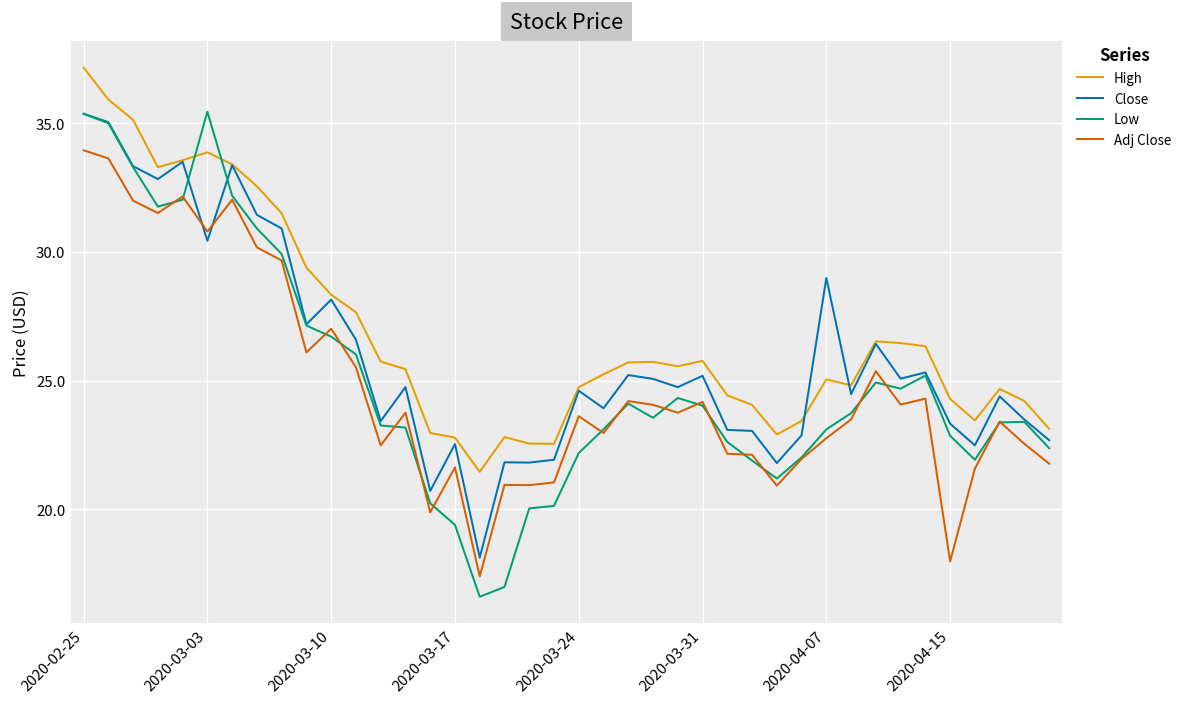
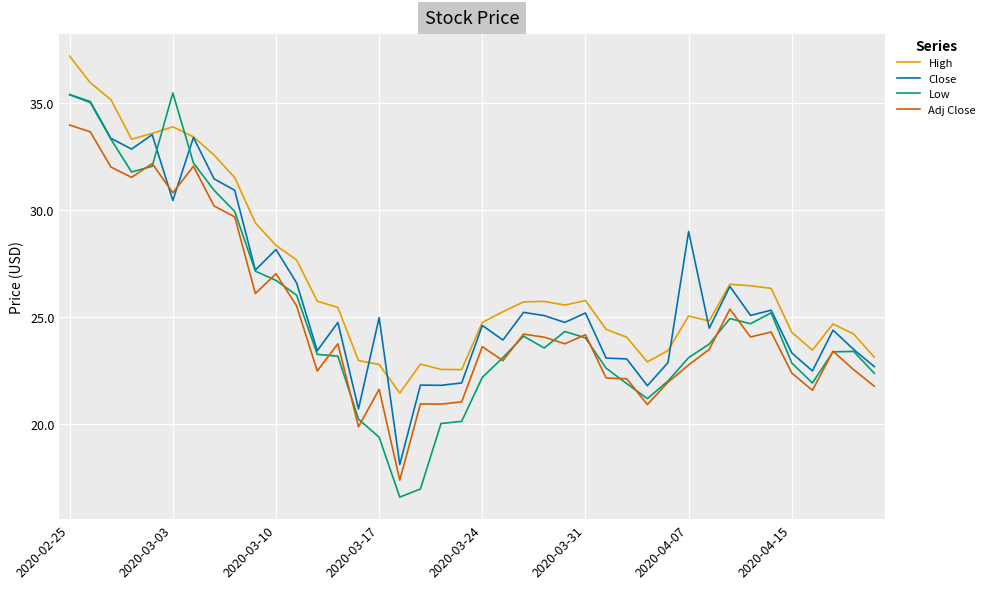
Close, 2020-03-17: 22.5 -> 25.0
Adj Close, 2020-04-15: 18.0 -> 22.4
